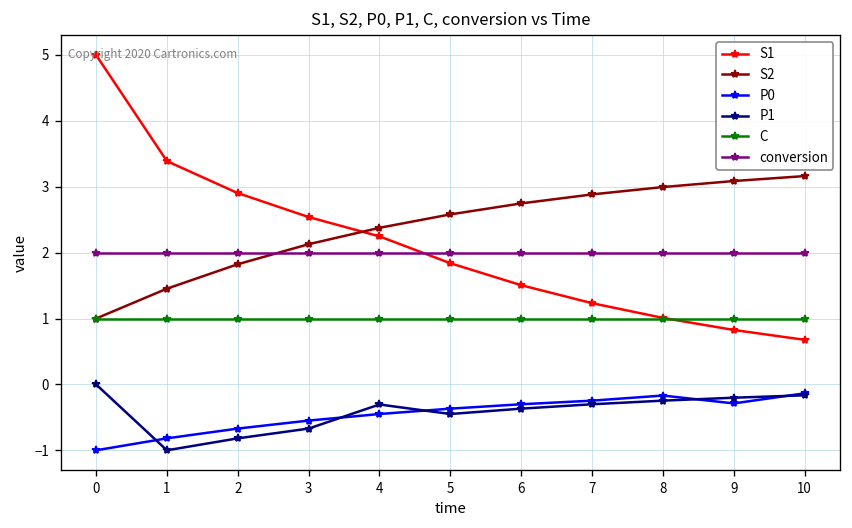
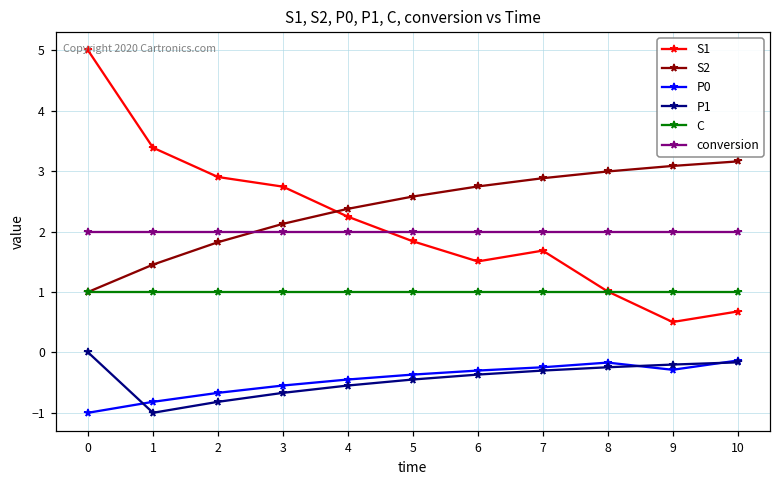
S1, 3: 2.5 -> 2.7
P1, 4: -0.3 -> -0.5
S1, 7: 1.2 -> 1.7
S1, 9: 0.8 -> 0.5
